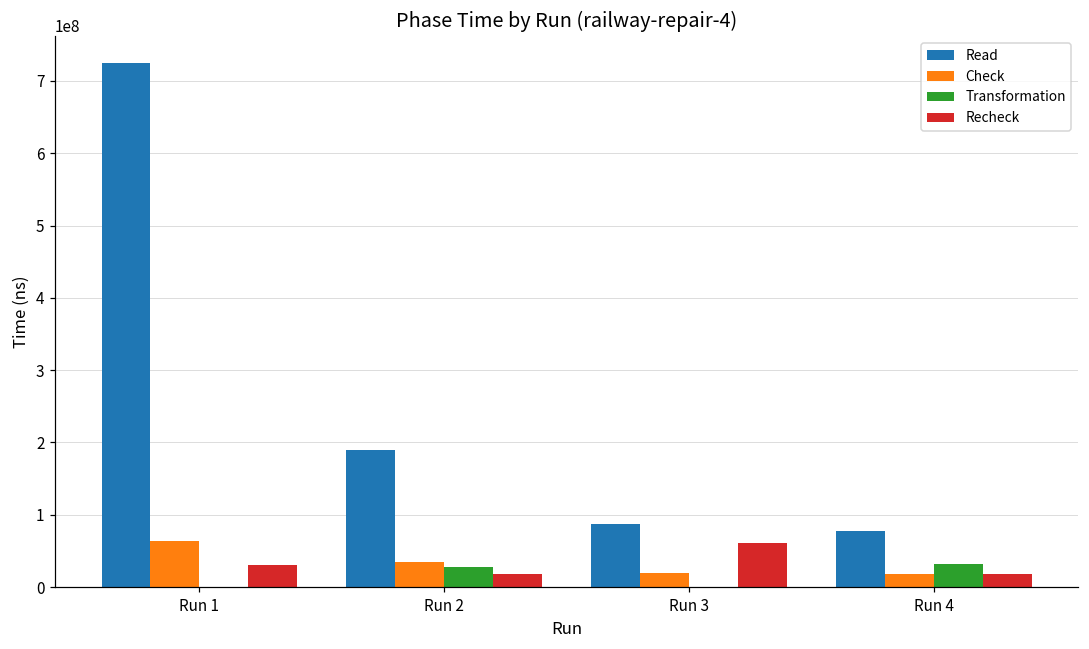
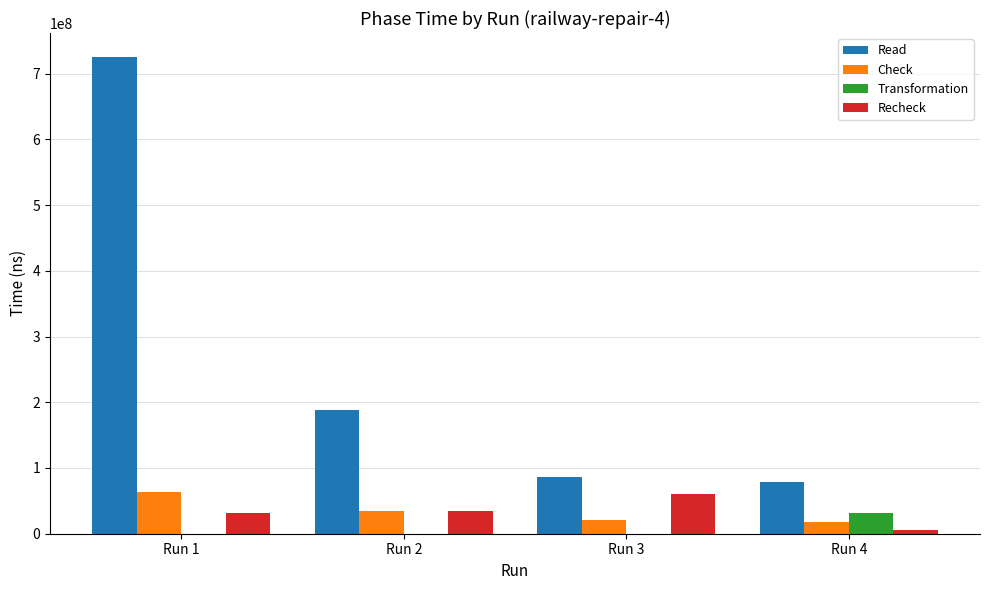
Transformation, Run 2: 30000000 -> 0
Recheck, Run 2: 20000000 -> 30000000
Recheck, Run 4: 20000000 -> 10000000
